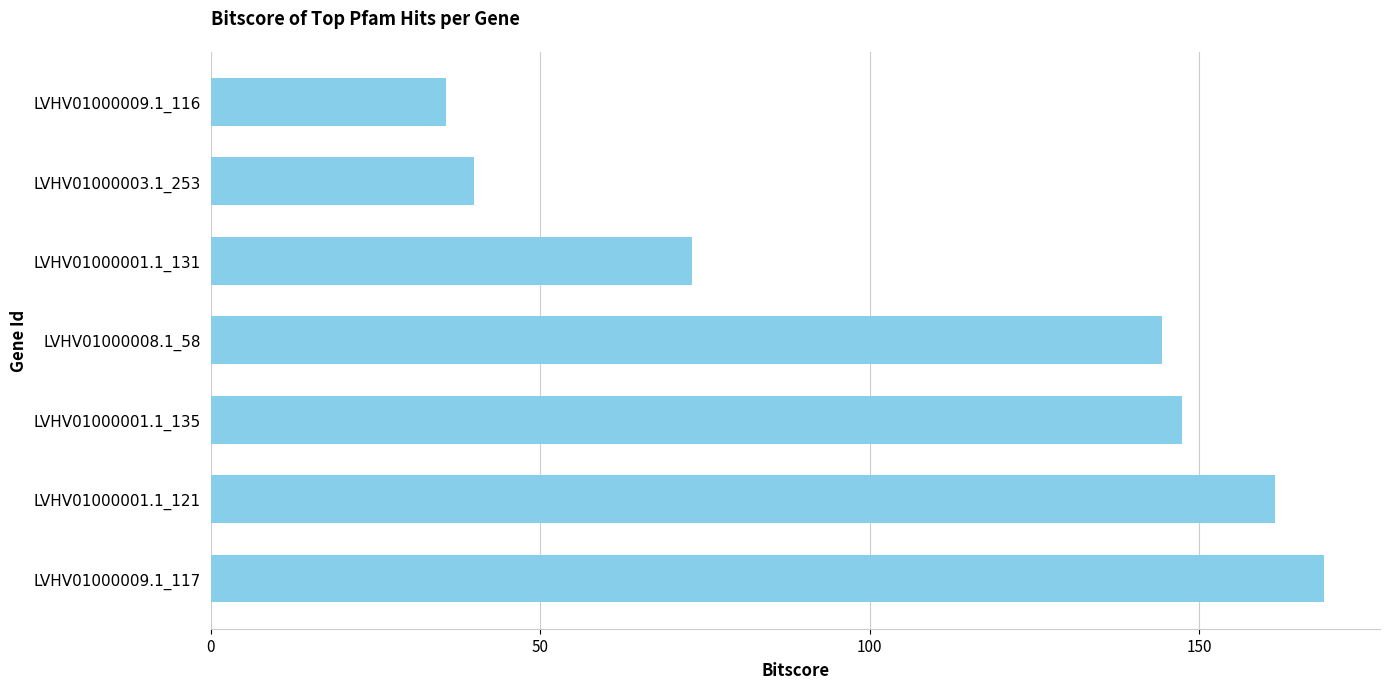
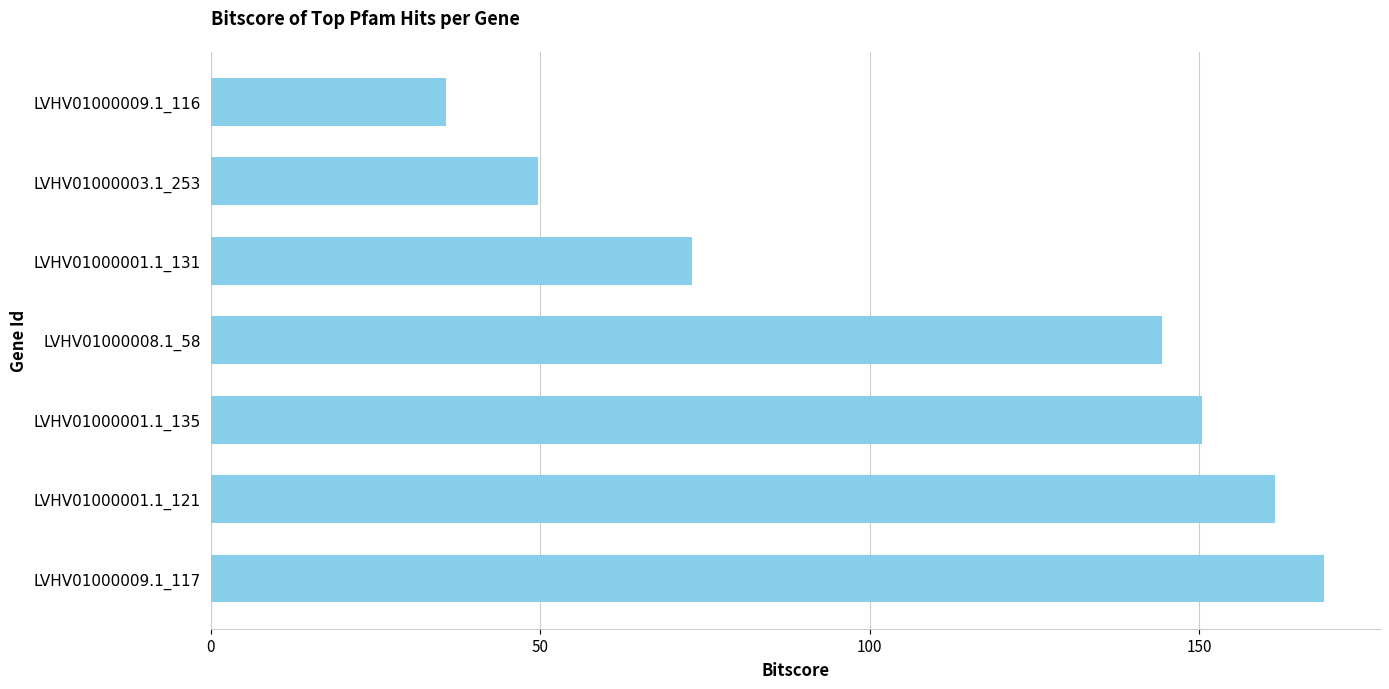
LVHV01000003.1_253: 40 -> 50
LVHV01000001.1_135: 147 -> 150
